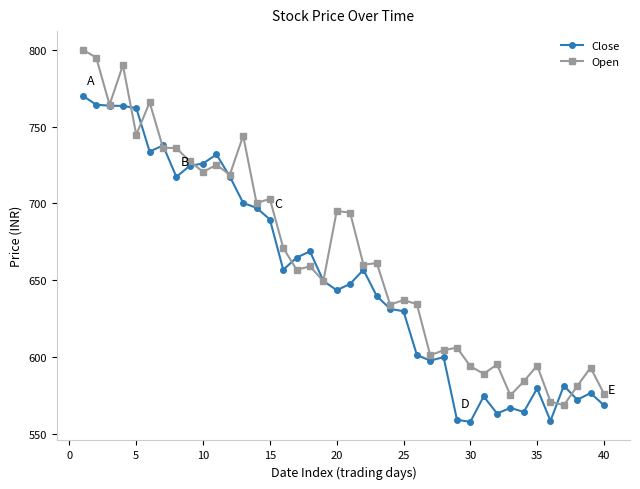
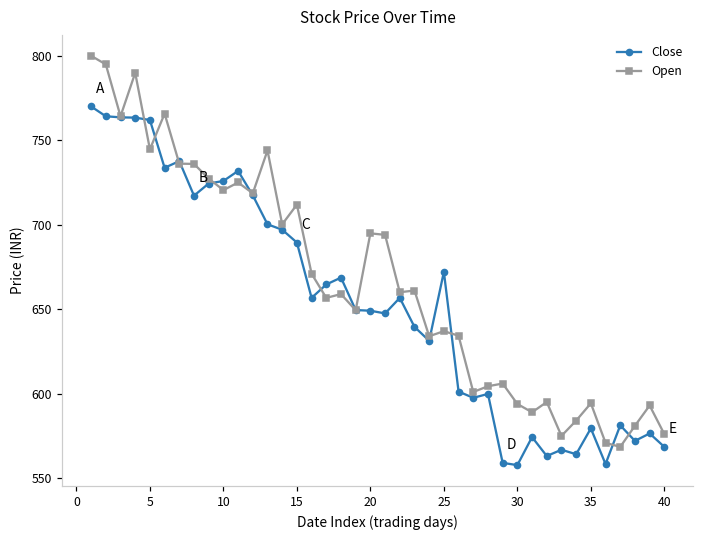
Open, 15: 703 -> 712
Close, 20: 643 -> 649
Close, 25: 630 -> 672
